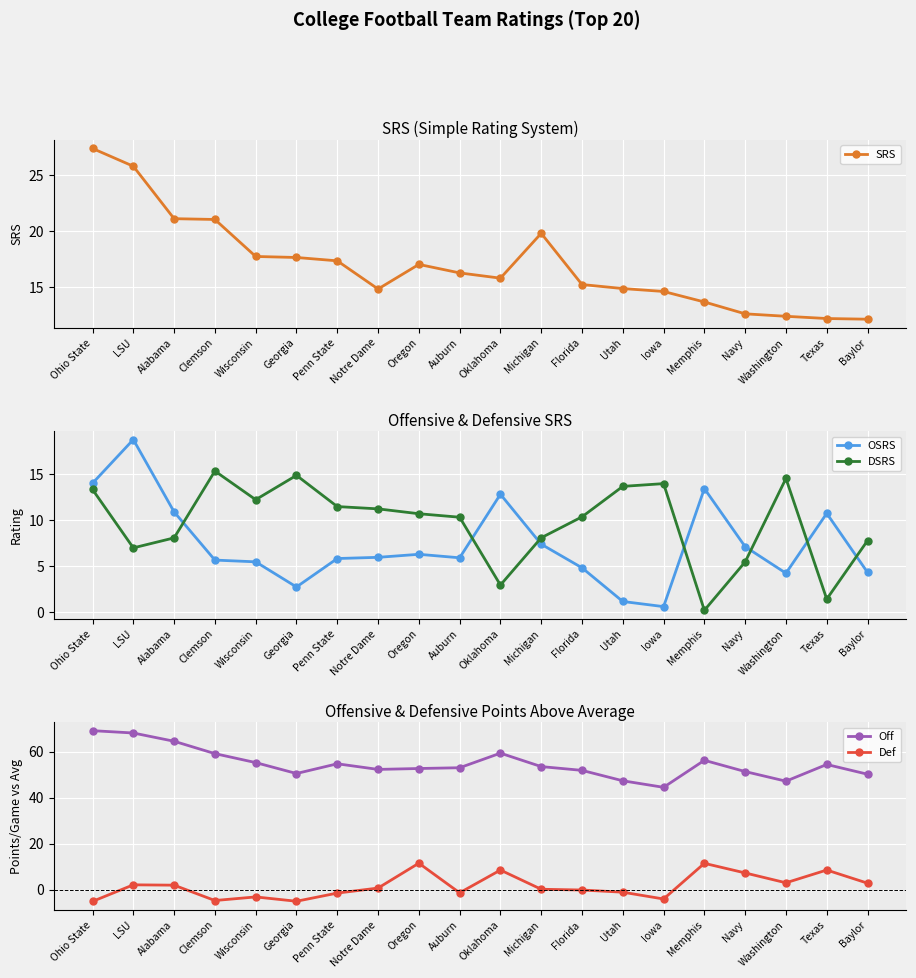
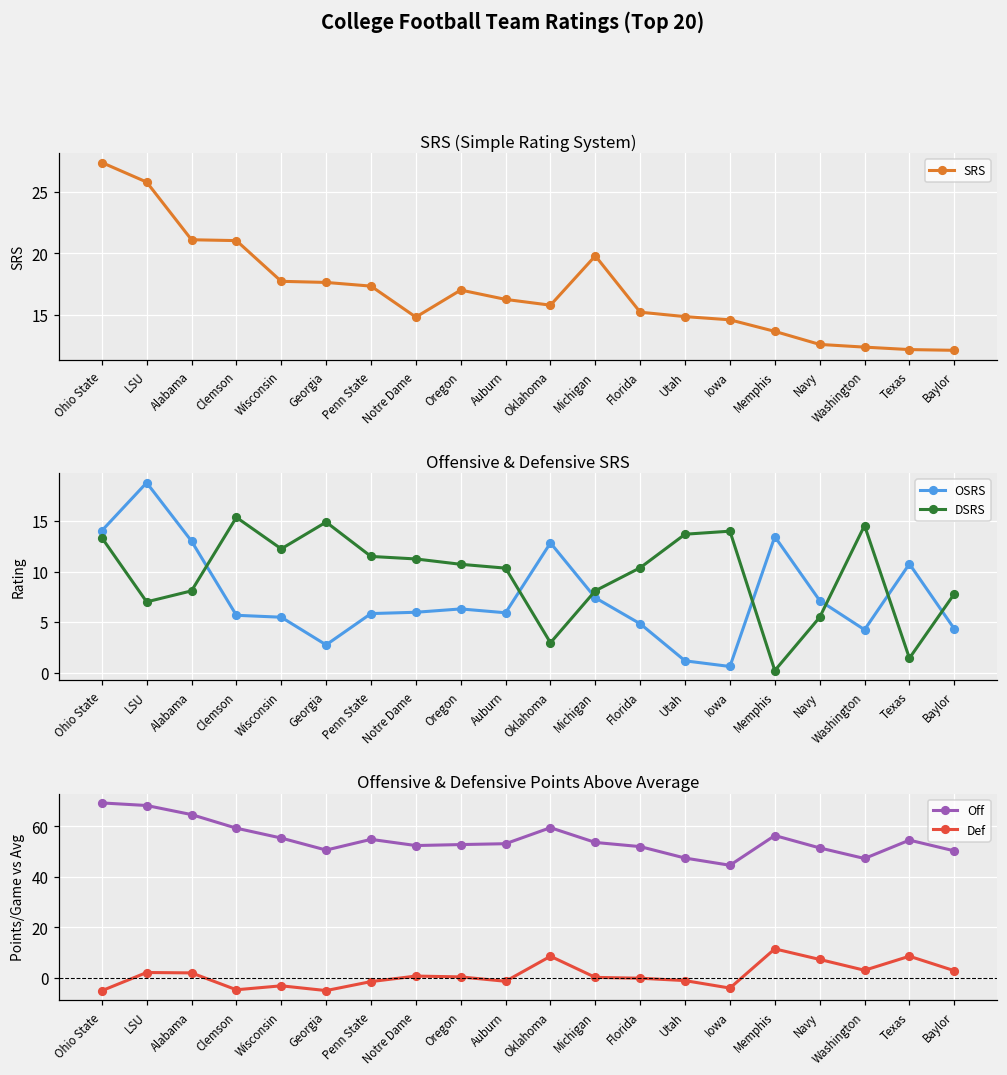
Offensive & Defensive SRS, OSRS, Alabama: 11 -> 13
Offensive & Defensive Points Above Average, Def, Oregon: 11 -> 0
